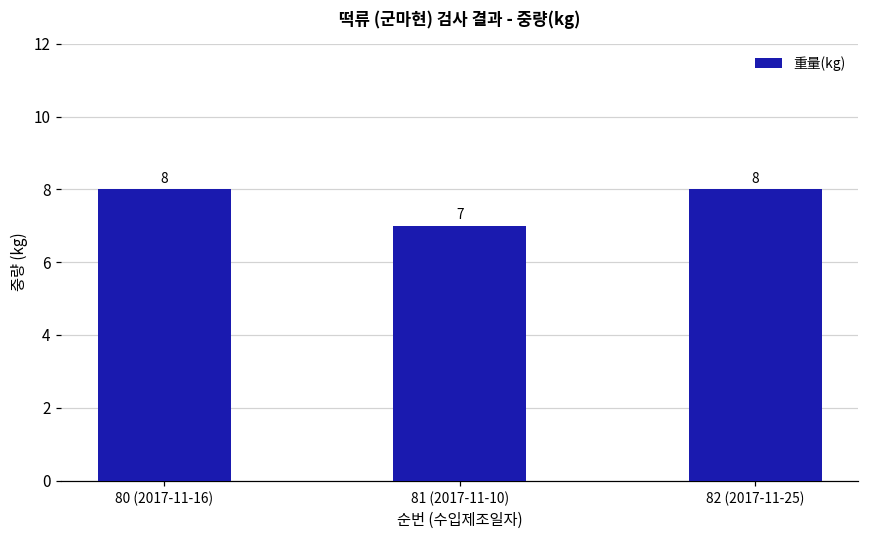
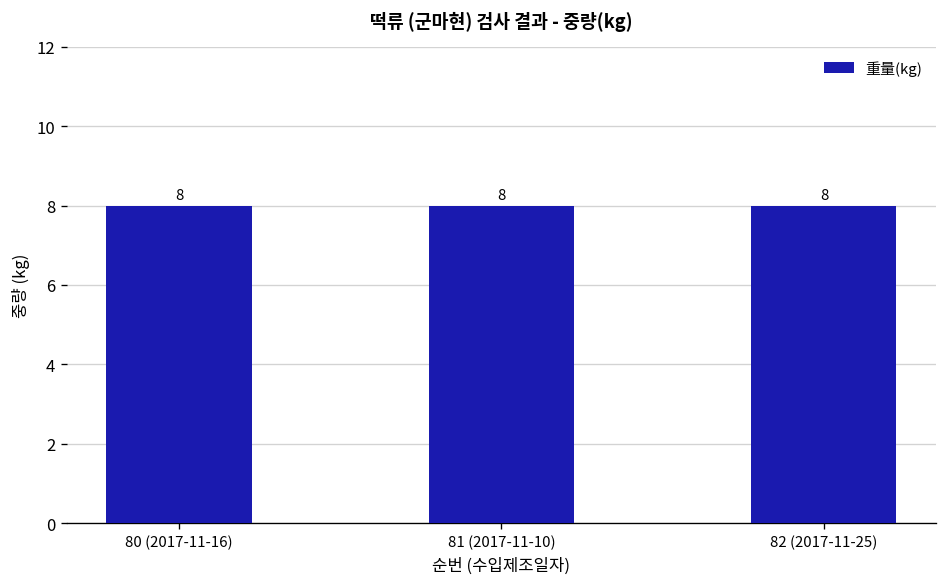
81 (2017-11-10): 7 -> 8
